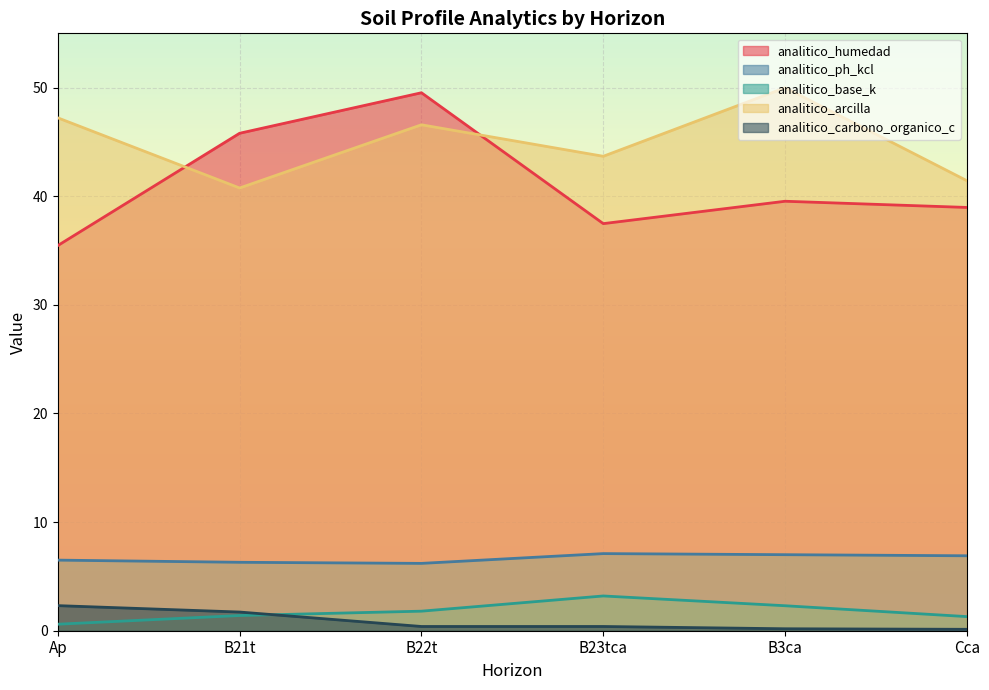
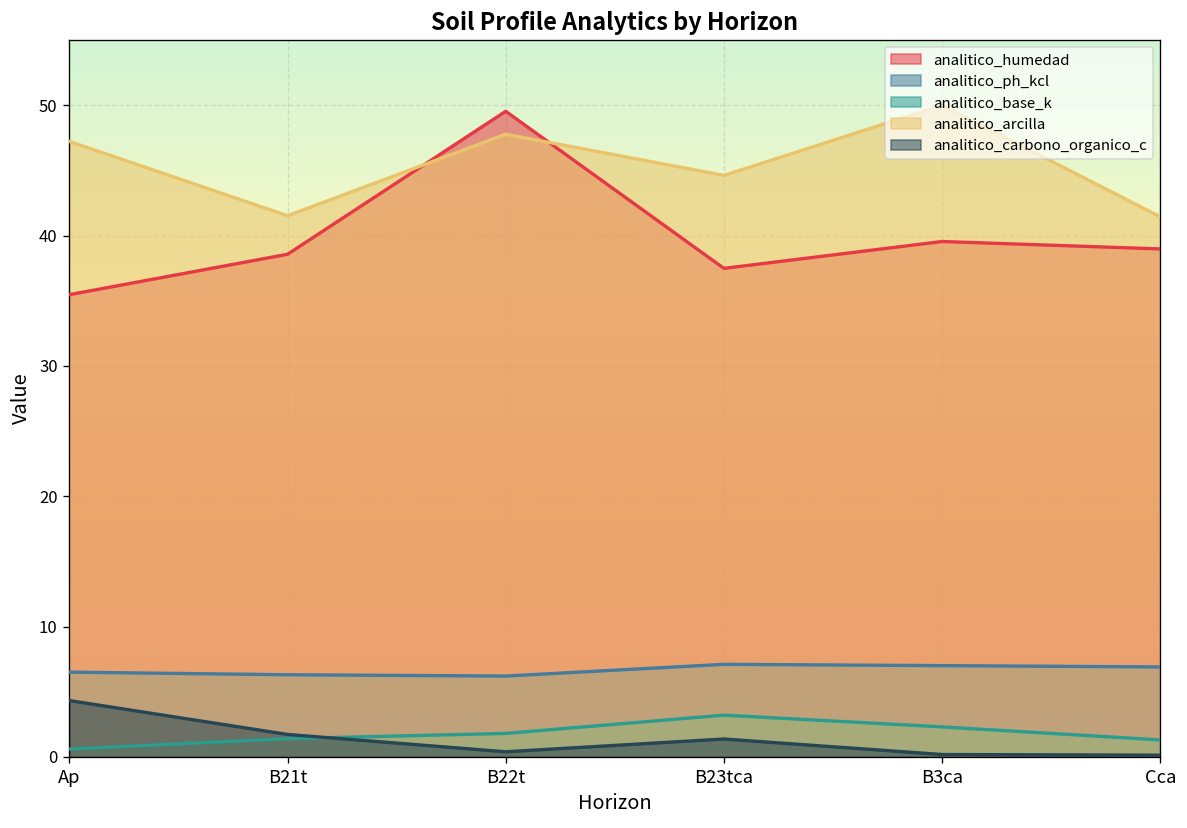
analitico_carbono_organico_c, Ap: 2.3 -> 4.3
analitico_humedad, B21t: 45.8 -> 38.6
analitico_arcilla, B21t: 40.8 -> 41.5
analitico_arcilla, B22t: 46.6 -> 47.8
analitico_arcilla, B23tca: 43.7 -> 44.6
analitico_carbono_organico_c, B23tca: 0.4 -> 1.4
